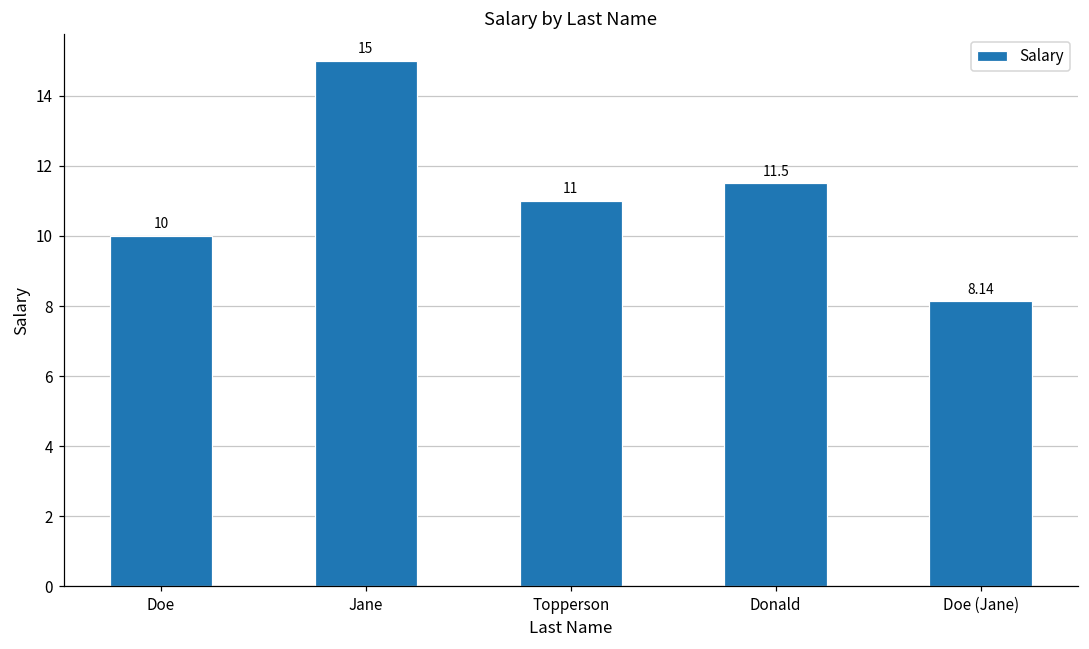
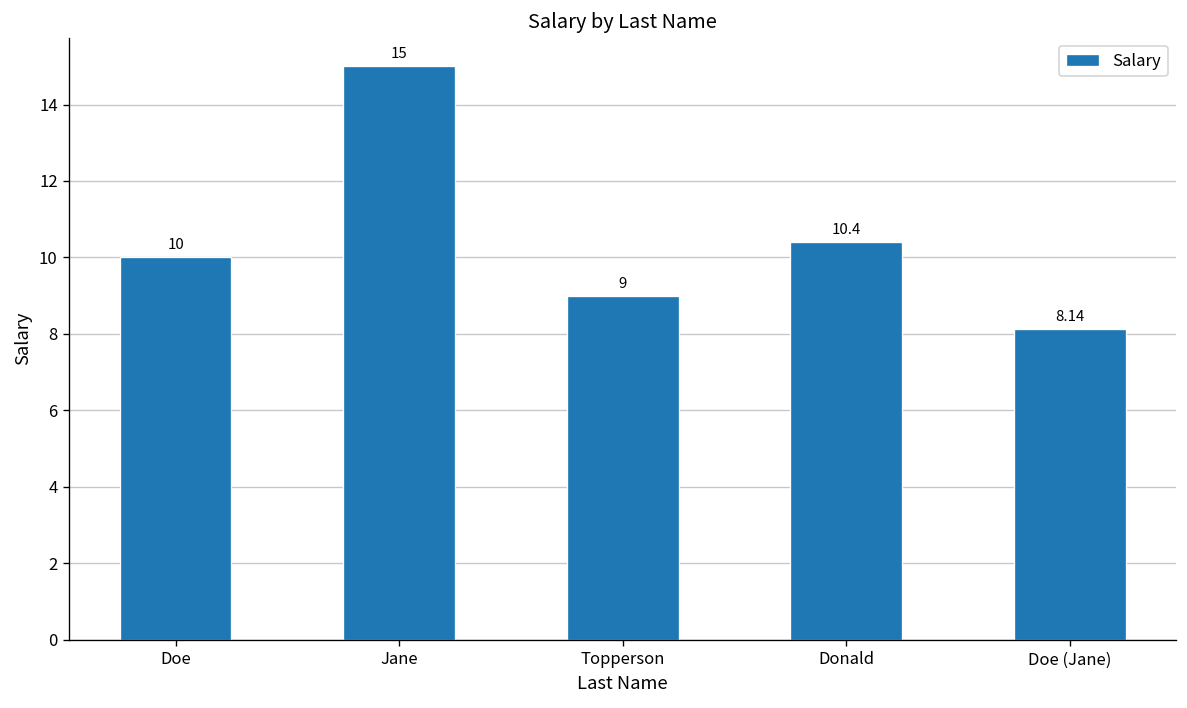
Topperson: 11 -> 9
Donald: 11.5 -> 10.4
